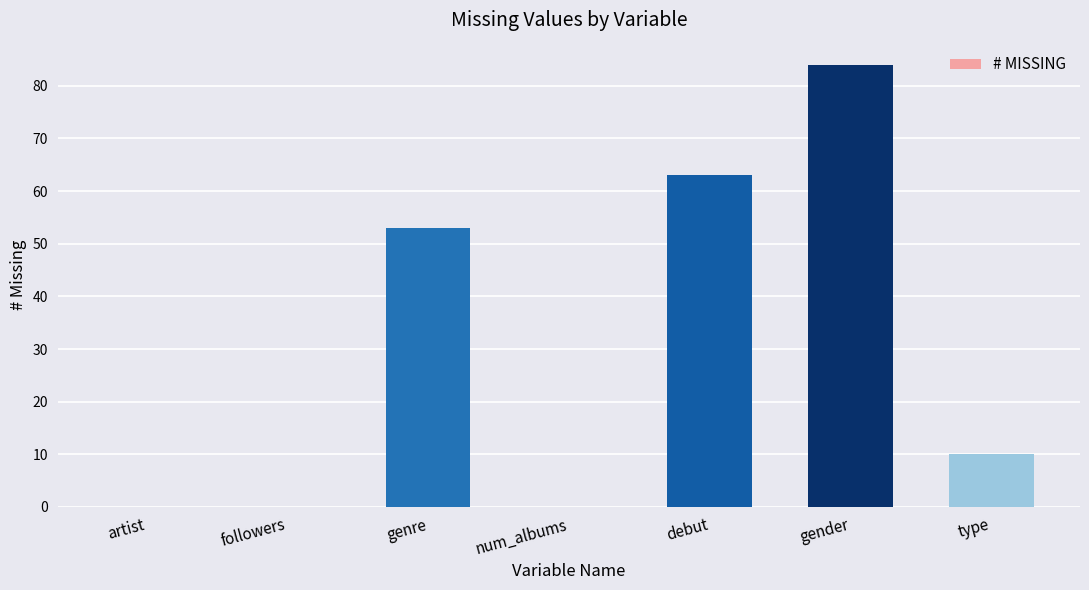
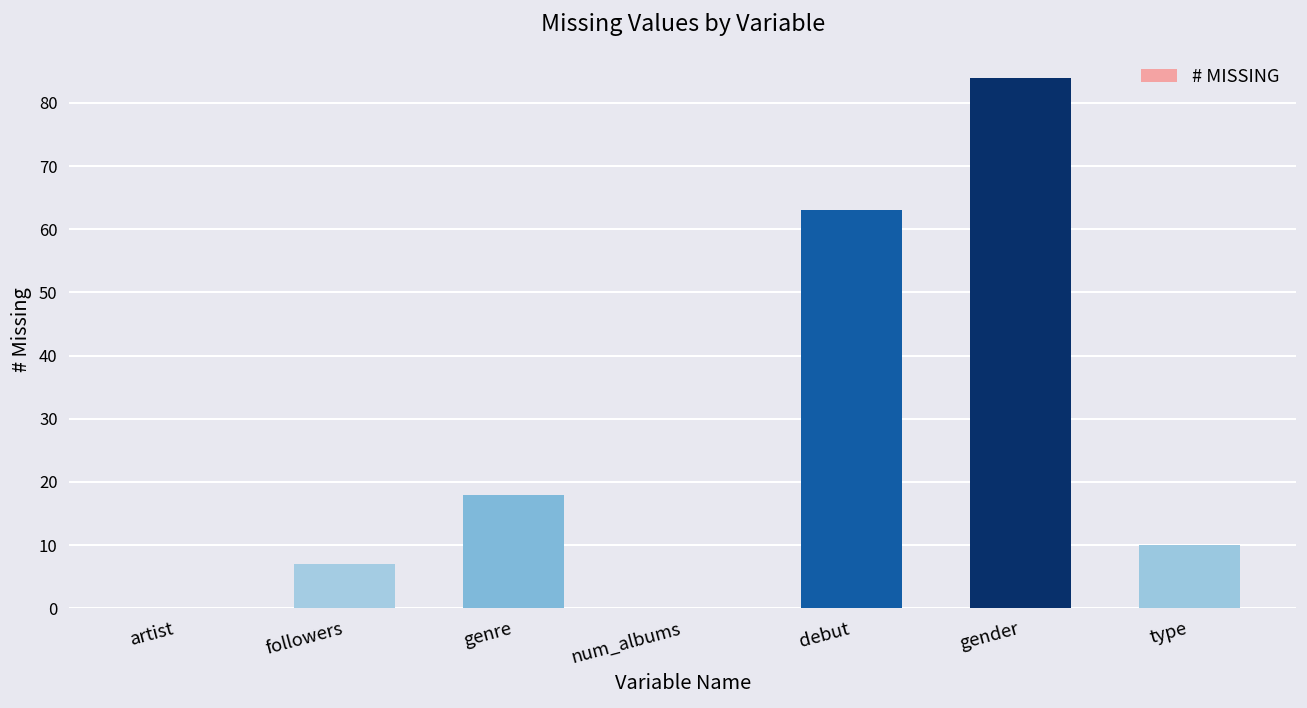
followers: 0 -> 7
genre: 53 -> 18
